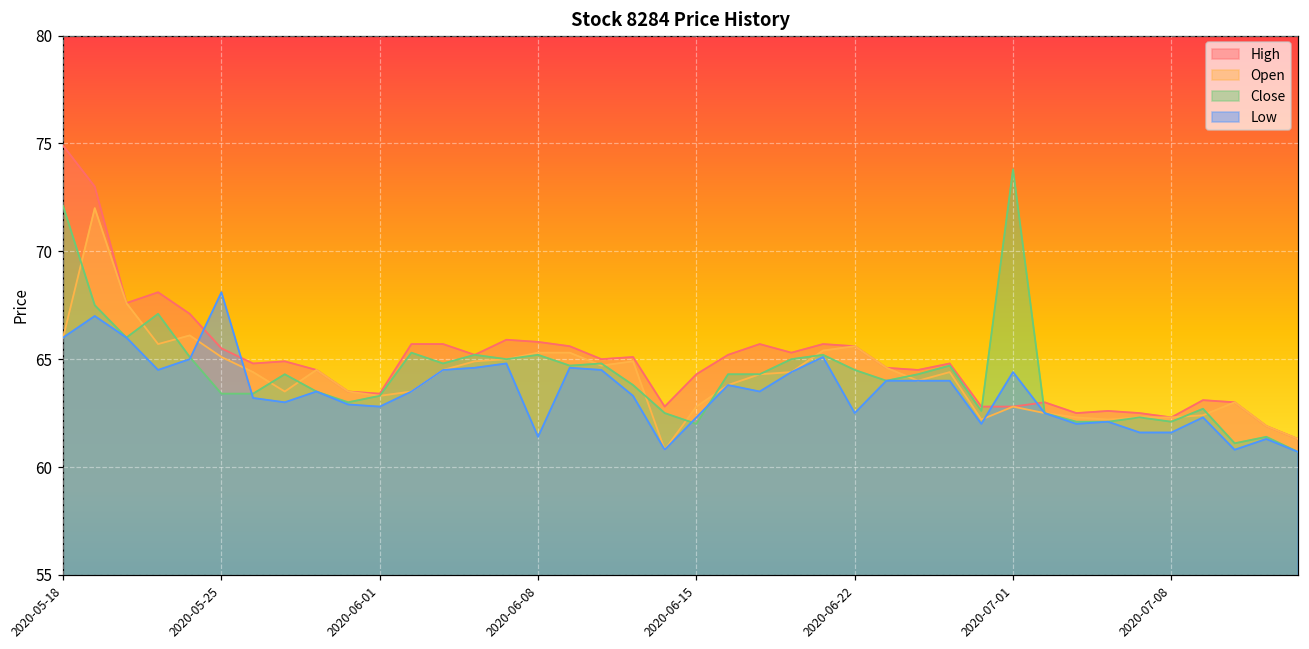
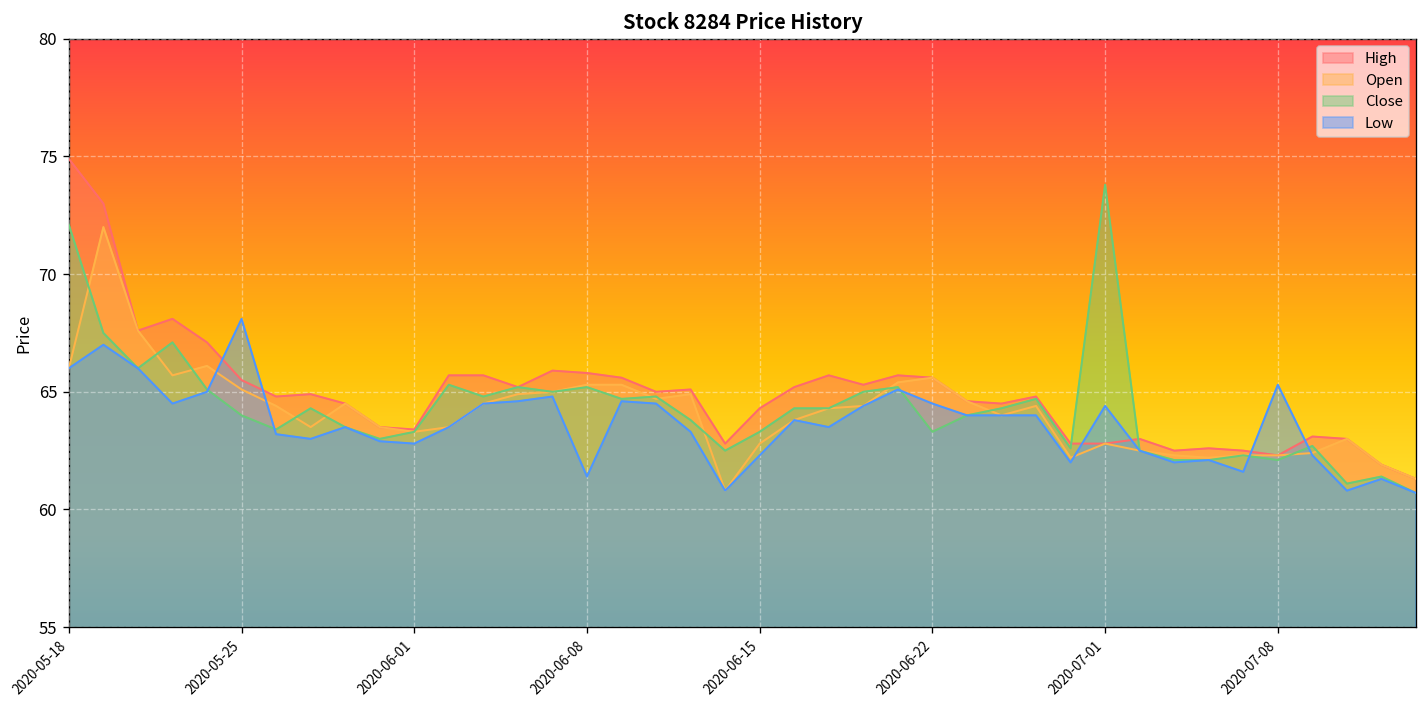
Close, 2020-05-25: 63.4 -> 64.0
Close, 2020-06-15: 62.0 -> 63.3
Close, 2020-06-22: 64.5 -> 63.3
Low, 2020-06-22: 62.5 -> 64.5
Low, 2020-07-08: 61.6 -> 65.3
